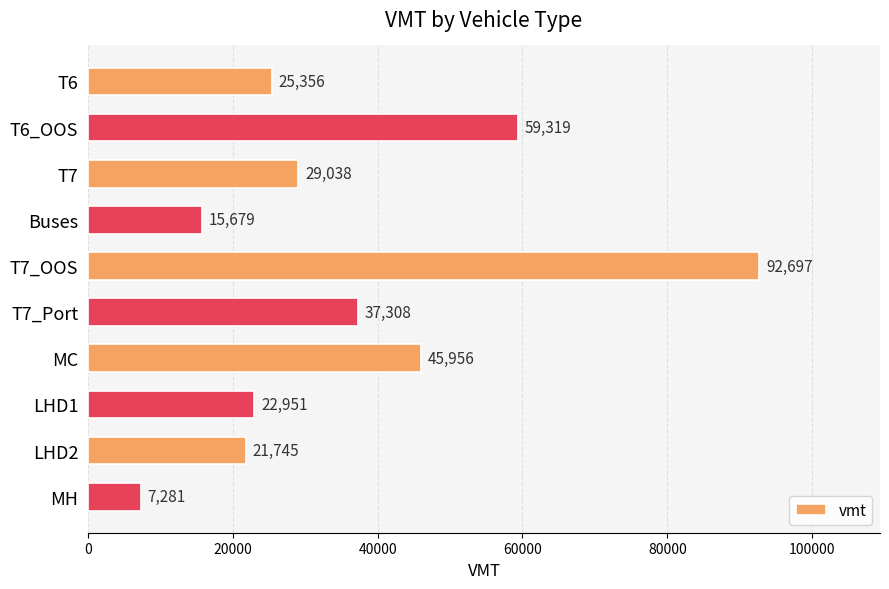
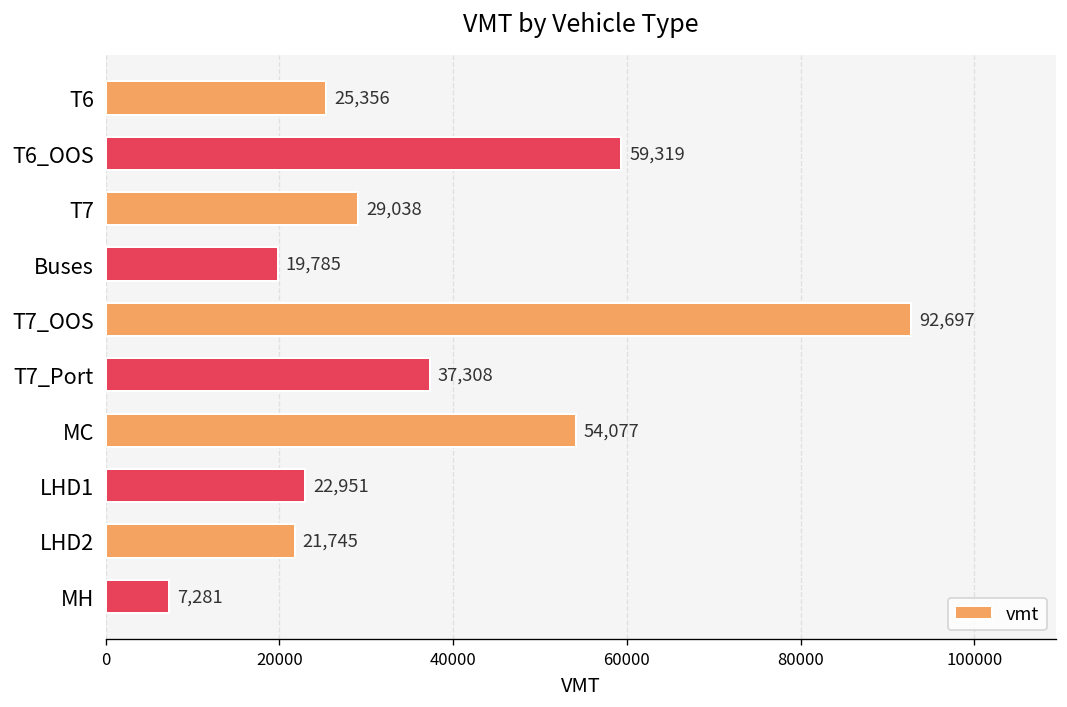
Buses: 15,679 -> 19,785
MC: 45,956 -> 54,077
